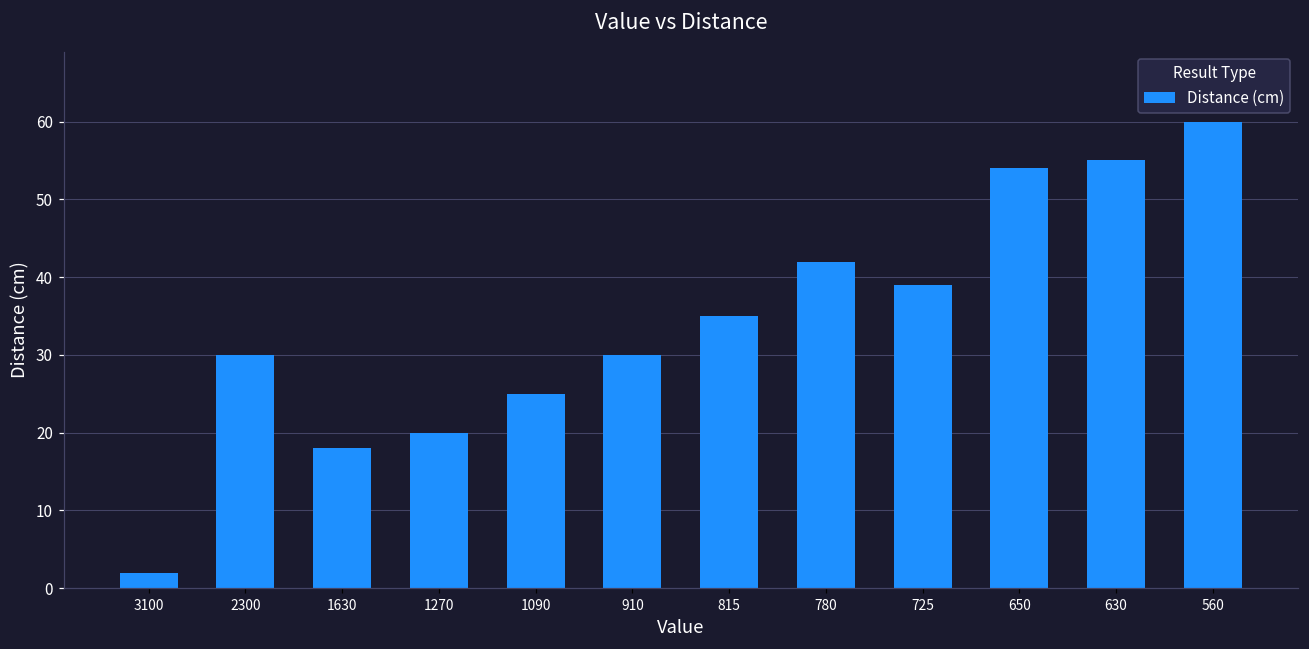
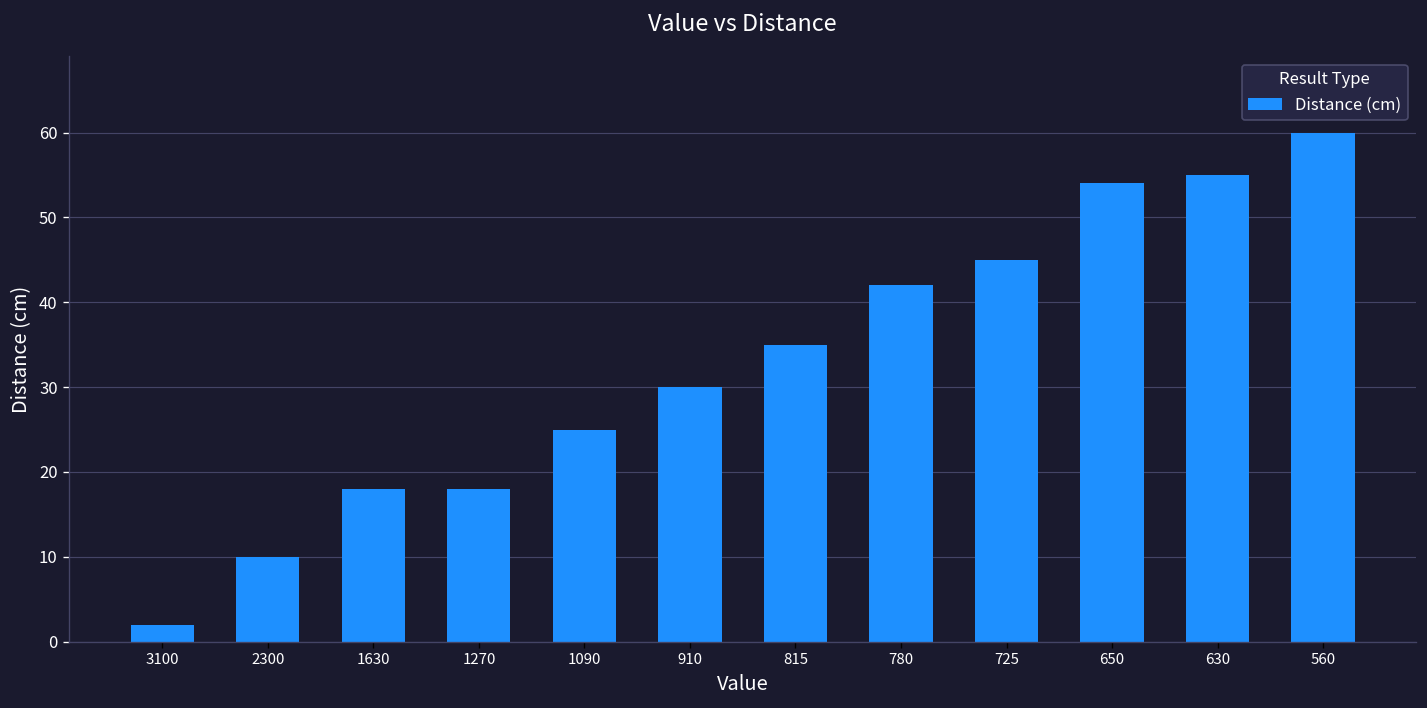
2300: 30 -> 10
1270: 20 -> 18
725: 39 -> 45
